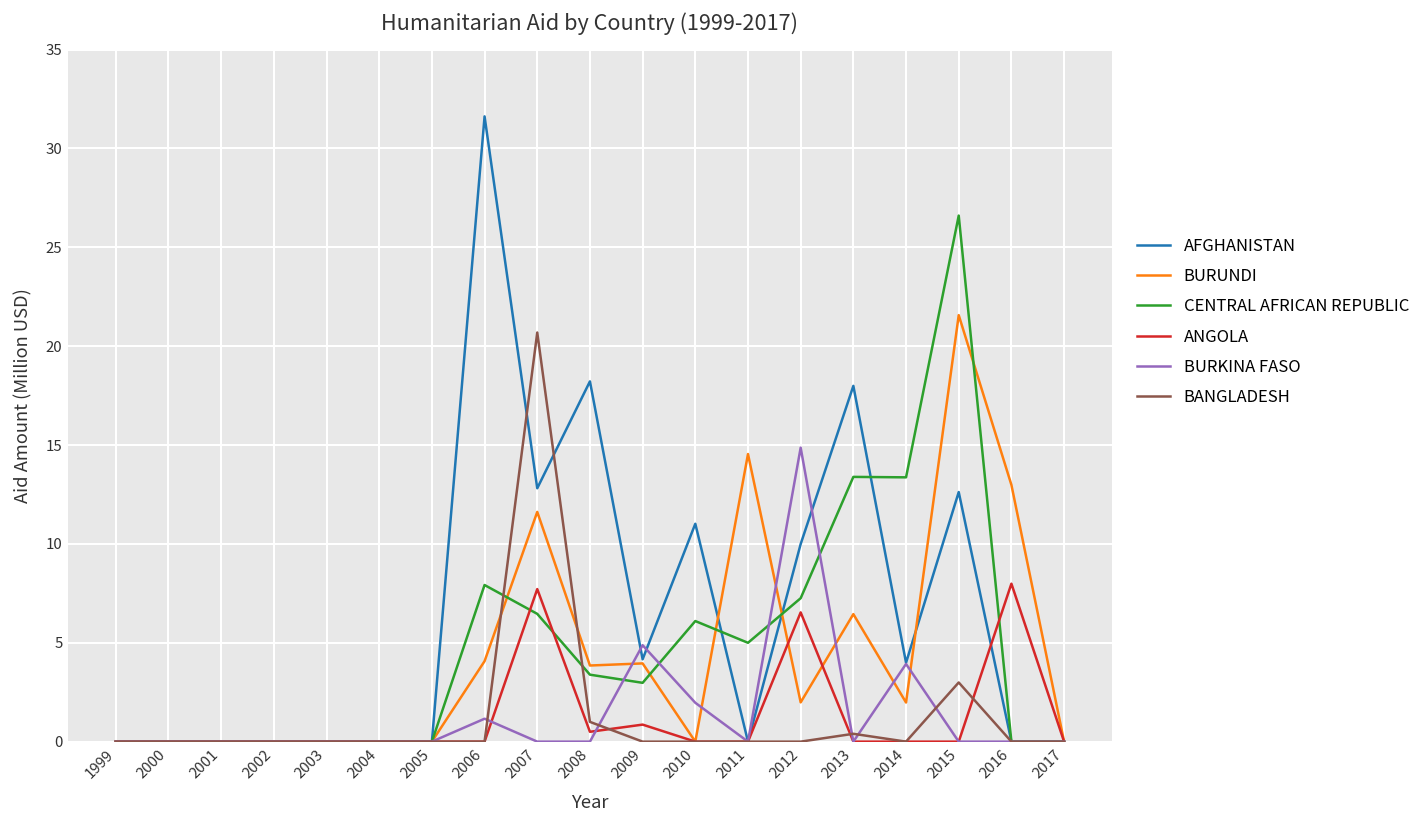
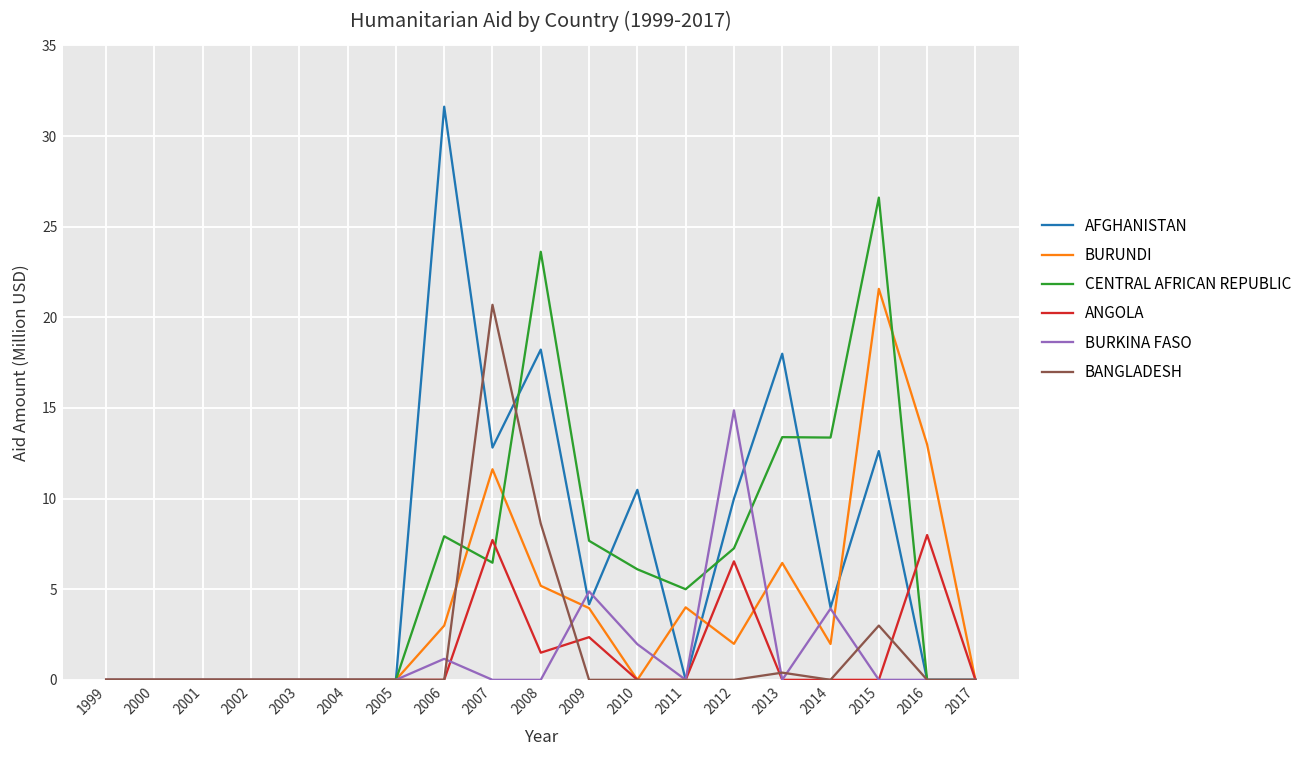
BURUNDI, 2006: 4.1 -> 3.0
BURUNDI, 2008: 3.9 -> 5.2
CENTRAL AFRICAN REPUBLIC, 2008: 3.4 -> 23.6
ANGOLA, 2008: 0.5 -> 1.5
BANGLADESH, 2008: 1.0 -> 8.6
CENTRAL AFRICAN REPUBLIC, 2009: 3.0 -> 7.7
ANGOLA, 2009: 0.9 -> 2.4
AFGHANISTAN, 2010: 11.0 -> 10.5
BURUNDI, 2011: 14.5 -> 4.0
